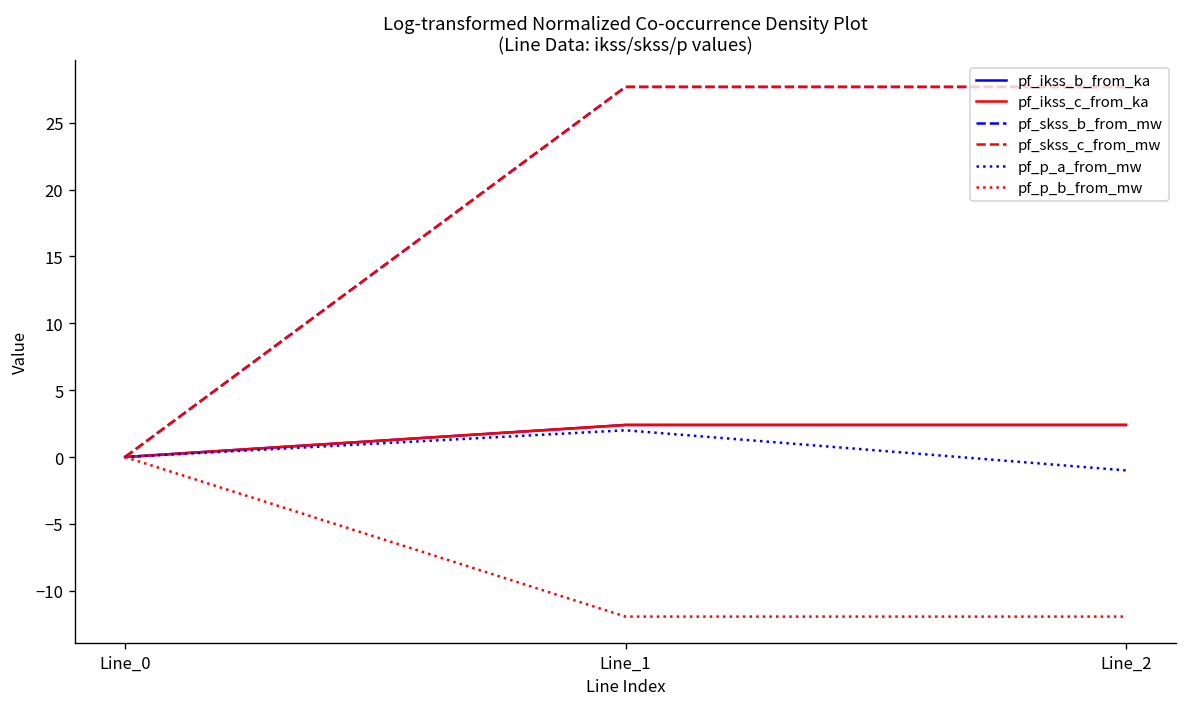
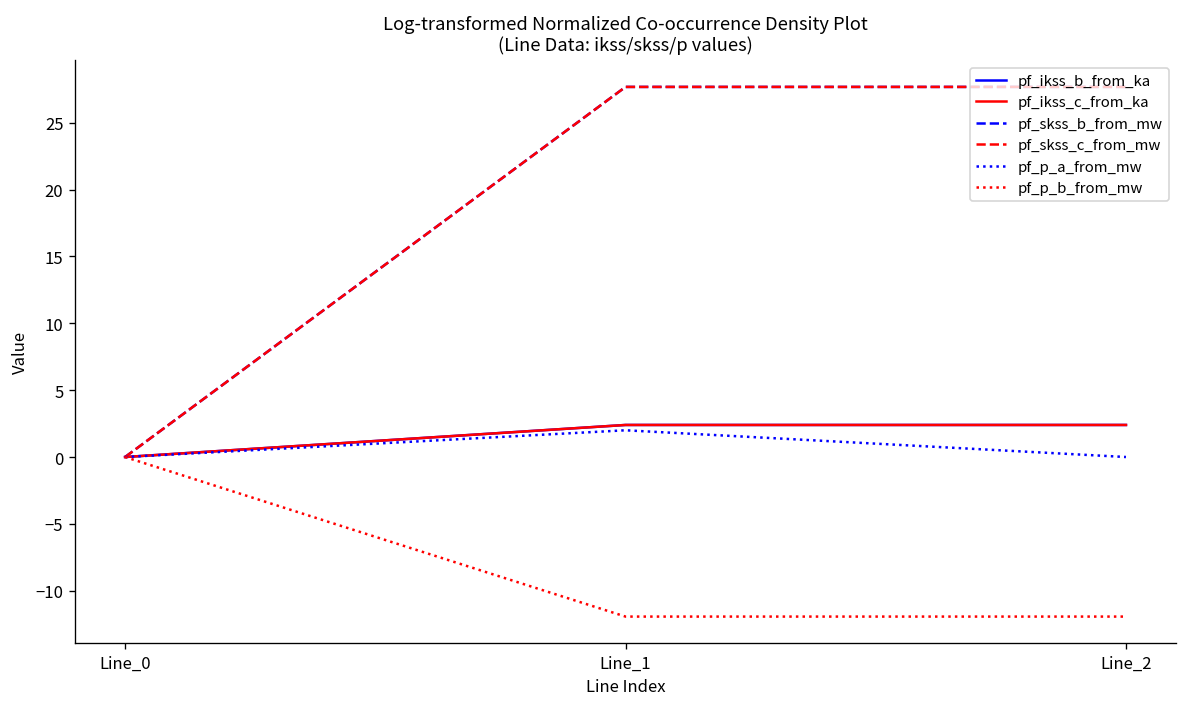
pf_p_a_from_mw, Line_2: -1 -> 0
